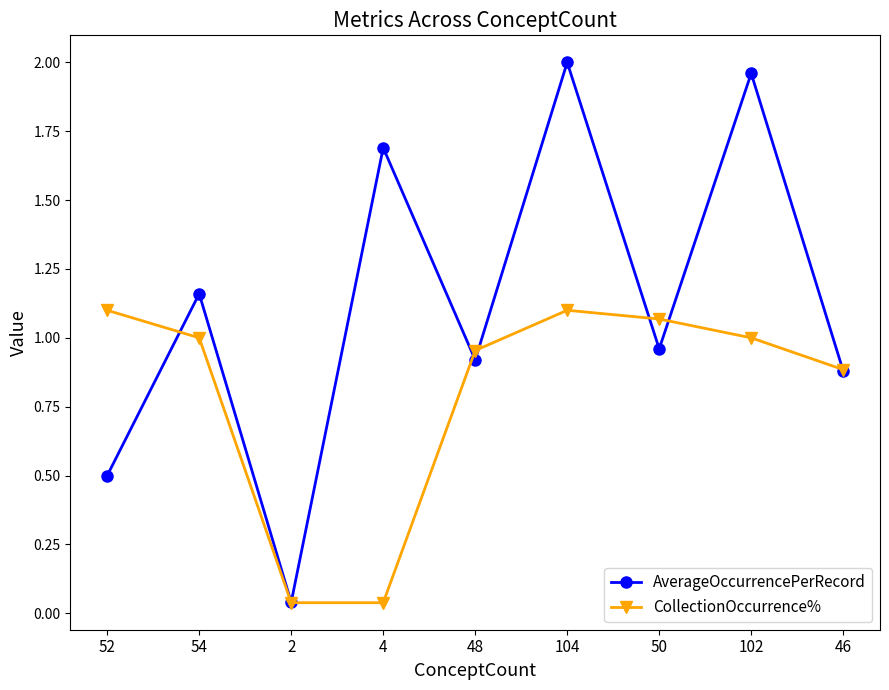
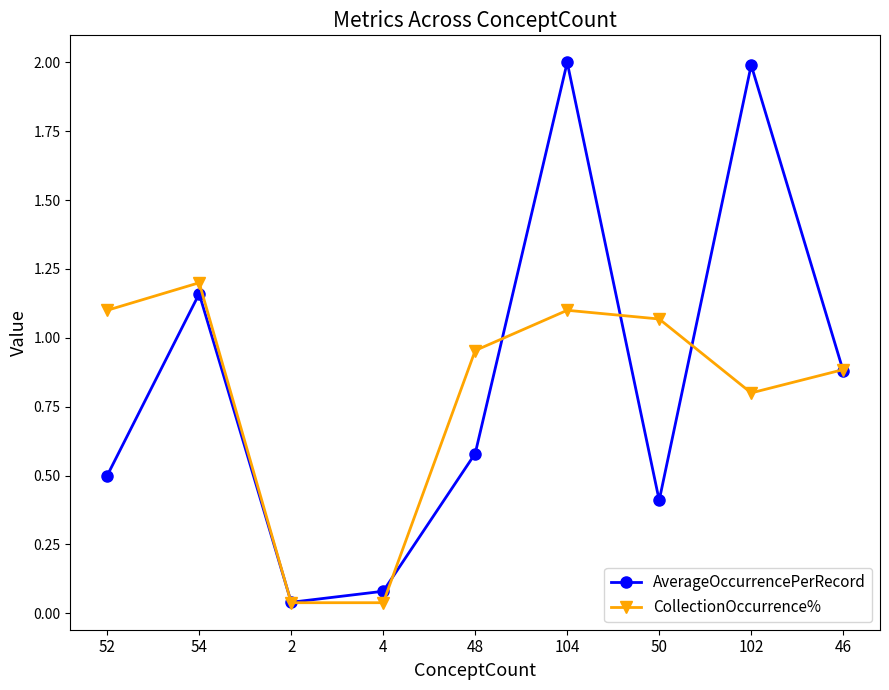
CollectionOccurrence%, 54: 1.0 -> 1.2
AverageOccurrencePerRecord, 4: 1.69 -> 0.08
AverageOccurrencePerRecord, 48: 0.92 -> 0.58
AverageOccurrencePerRecord, 50: 0.96 -> 0.41
AverageOccurrencePerRecord, 102: 1.96 -> 1.99
CollectionOccurrence%, 102: 1.0 -> 0.8
